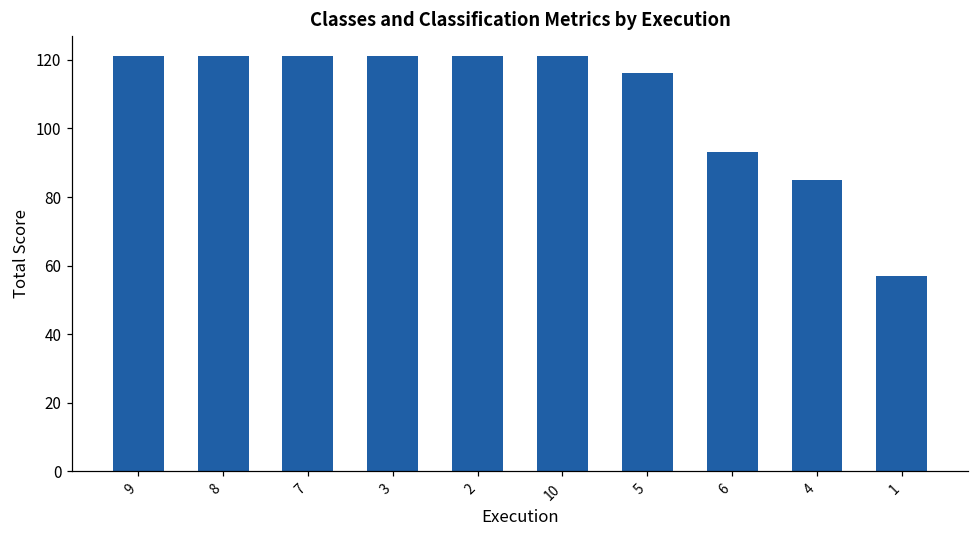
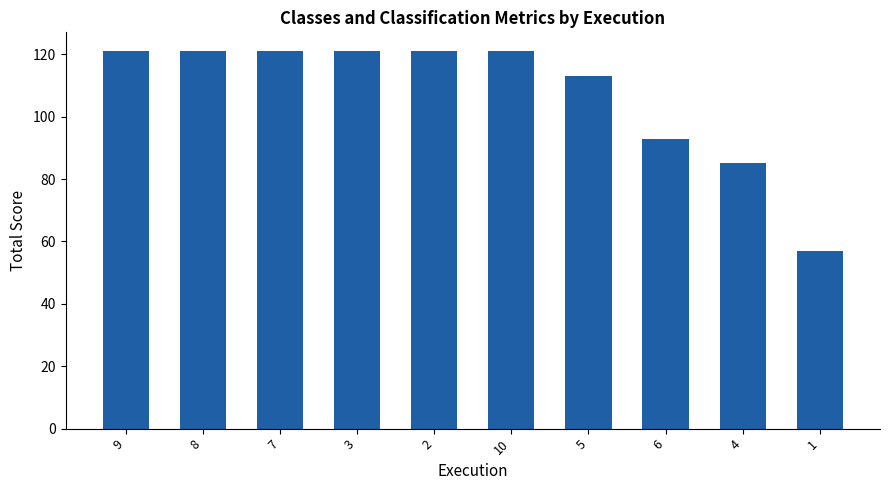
5: 116 -> 113
